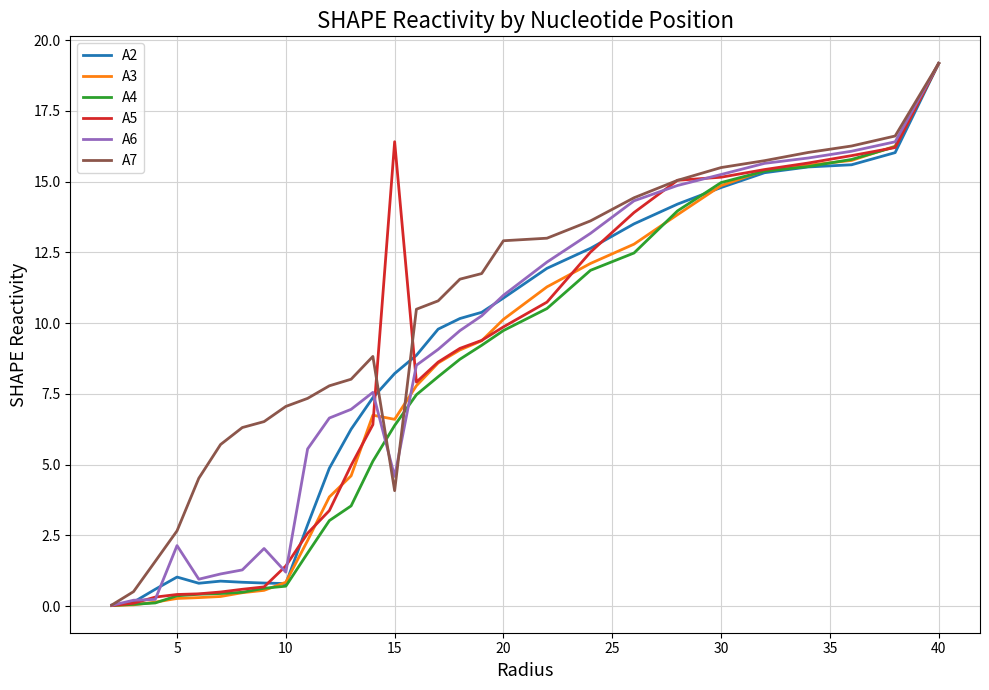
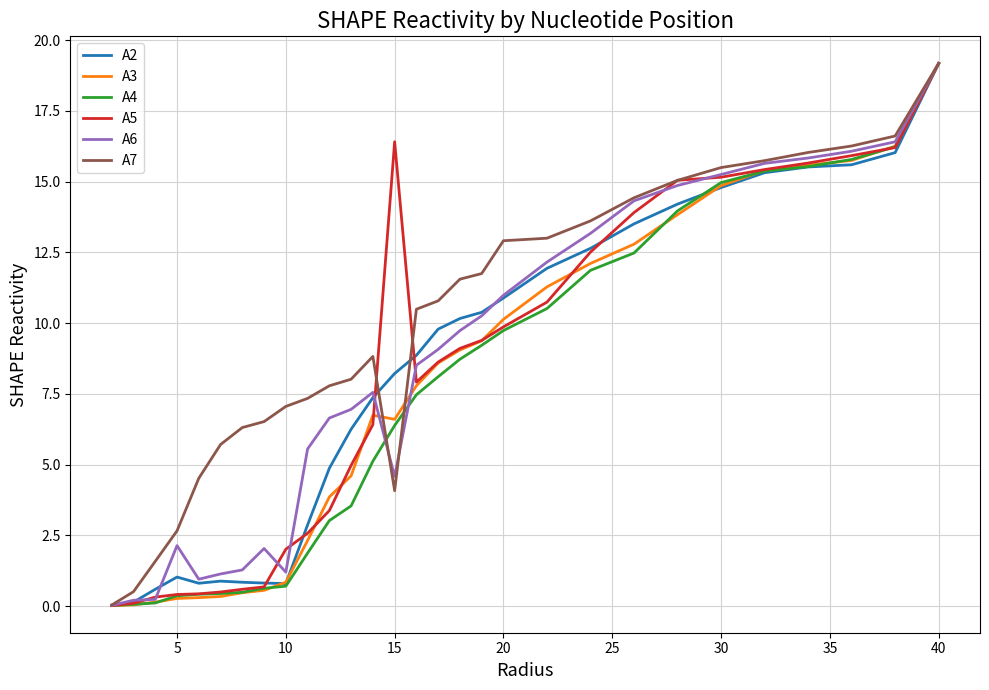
A5, 10: 1.4 -> 2.0
